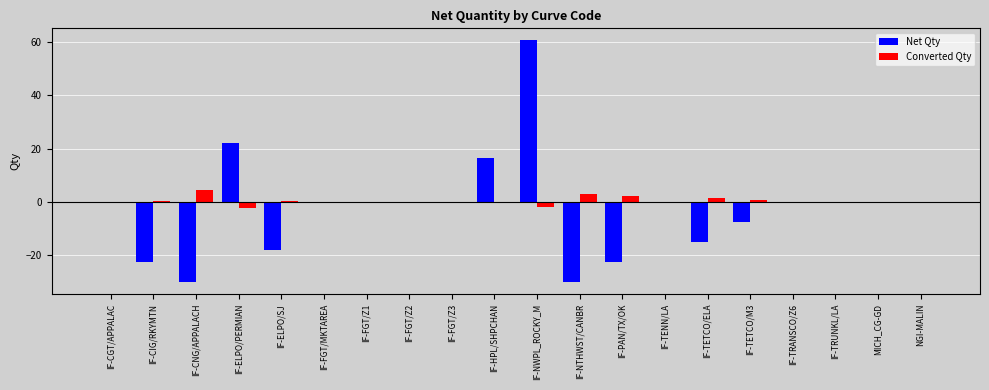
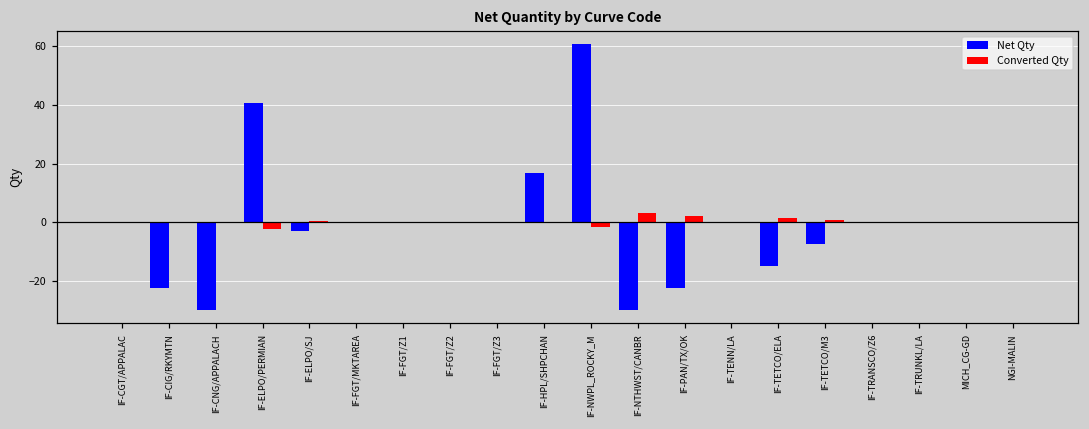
Converted Qty, IF-CNG/APPALACH: 5 -> 0
Net Qty, IF-ELPO/PERMIAN: 22 -> 41
Net Qty, IF-ELPO/SJ: -18 -> -3
